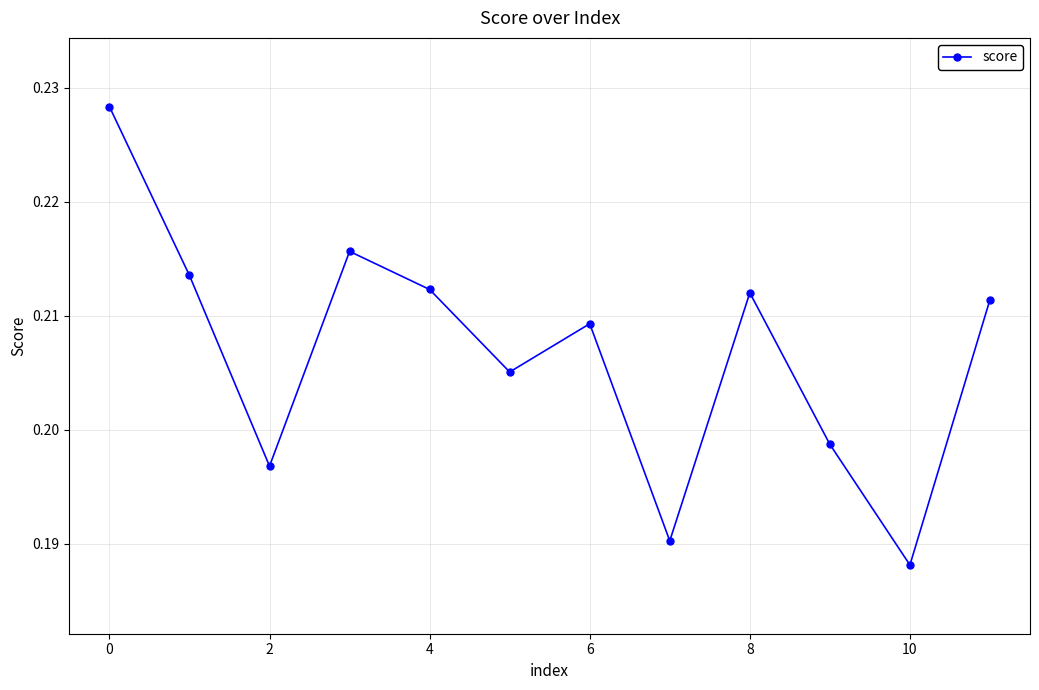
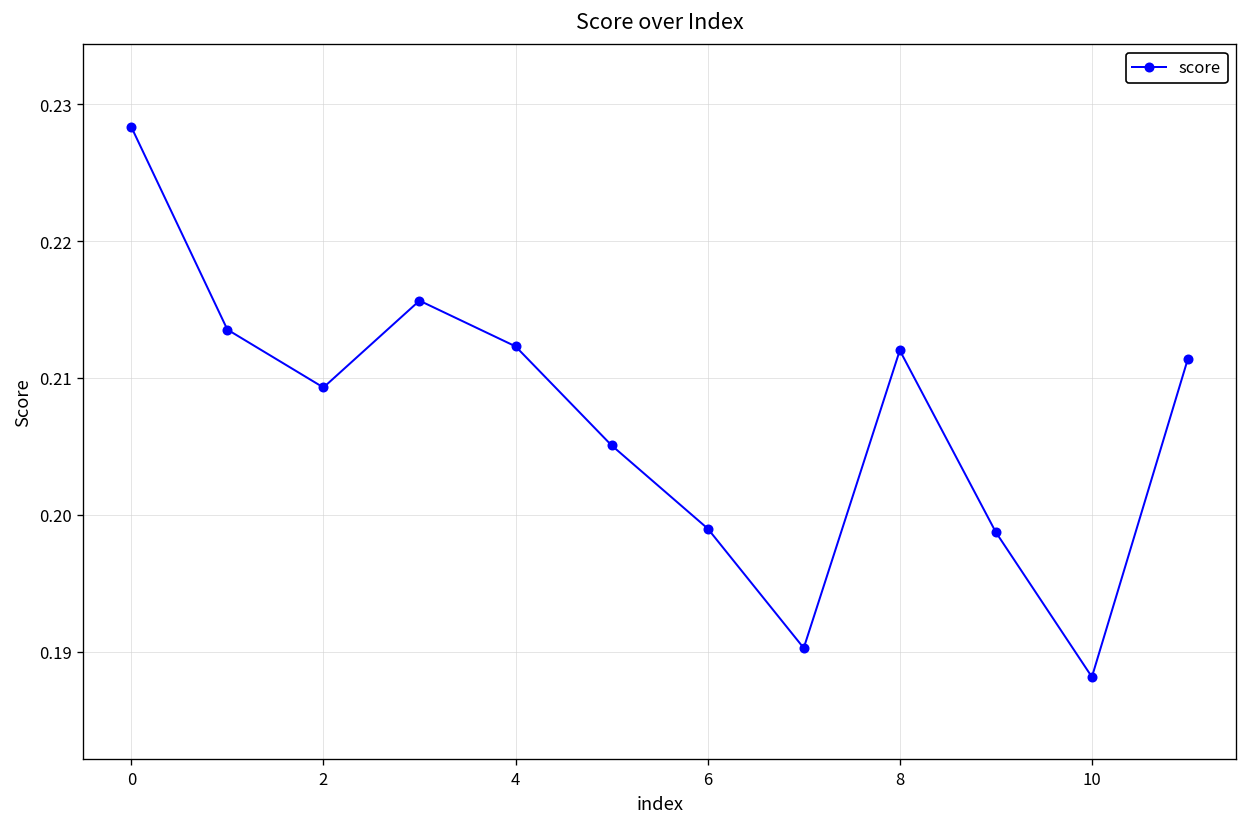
2: 0.1968 -> 0.2093
6: 0.2093 -> 0.1990
